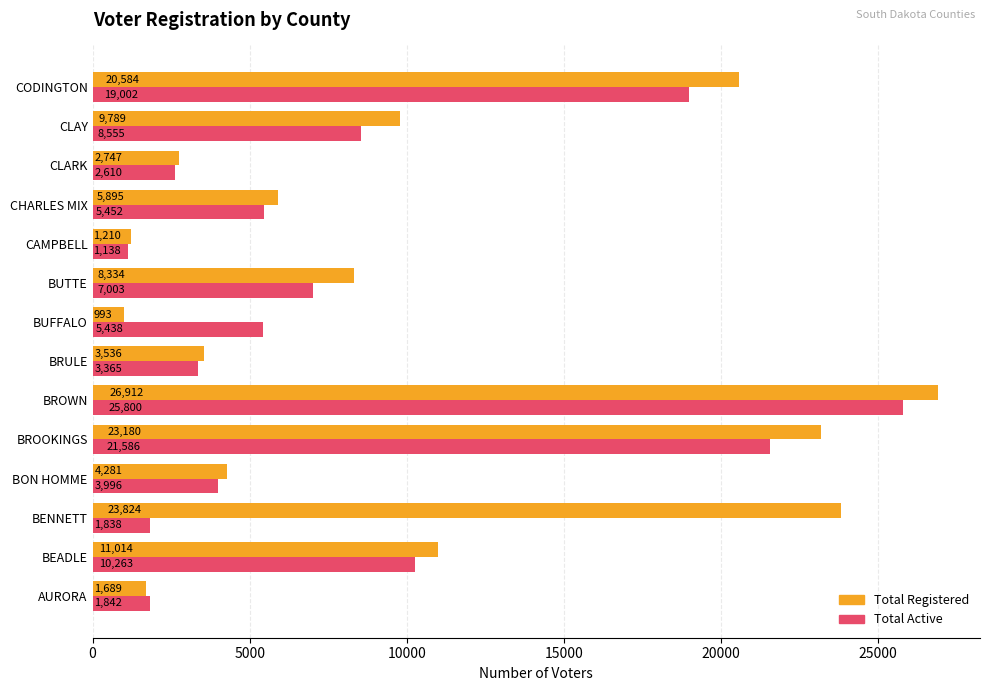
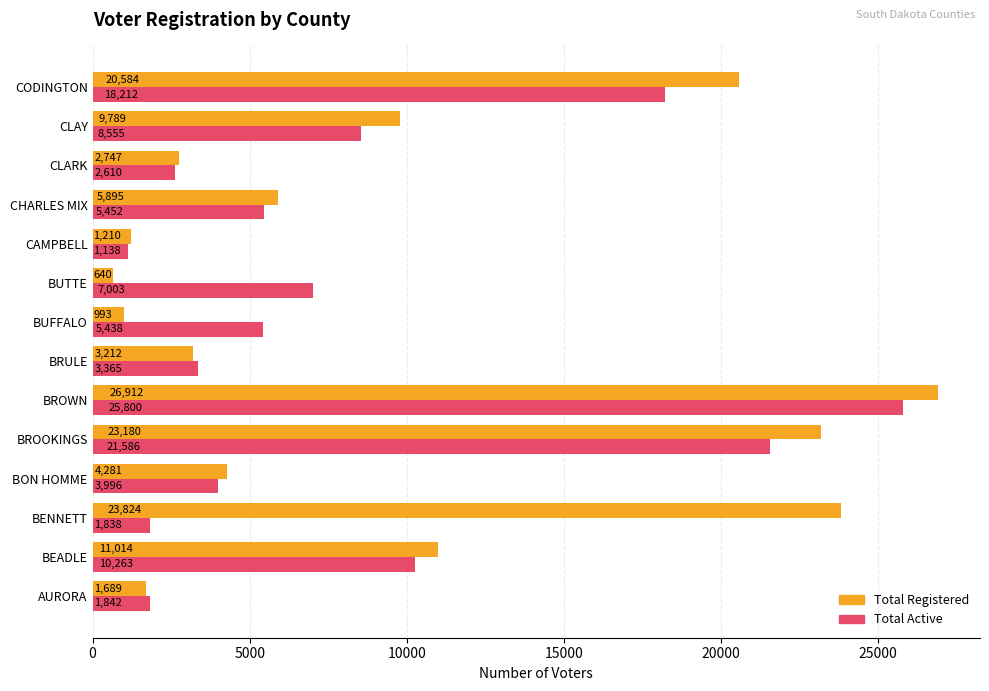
Total Active, CODINGTON: 19,002 -> 18,212
Total Registered, BUTTE: 8,334 -> 640
Total Registered, BRULE: 3,536 -> 3,212
